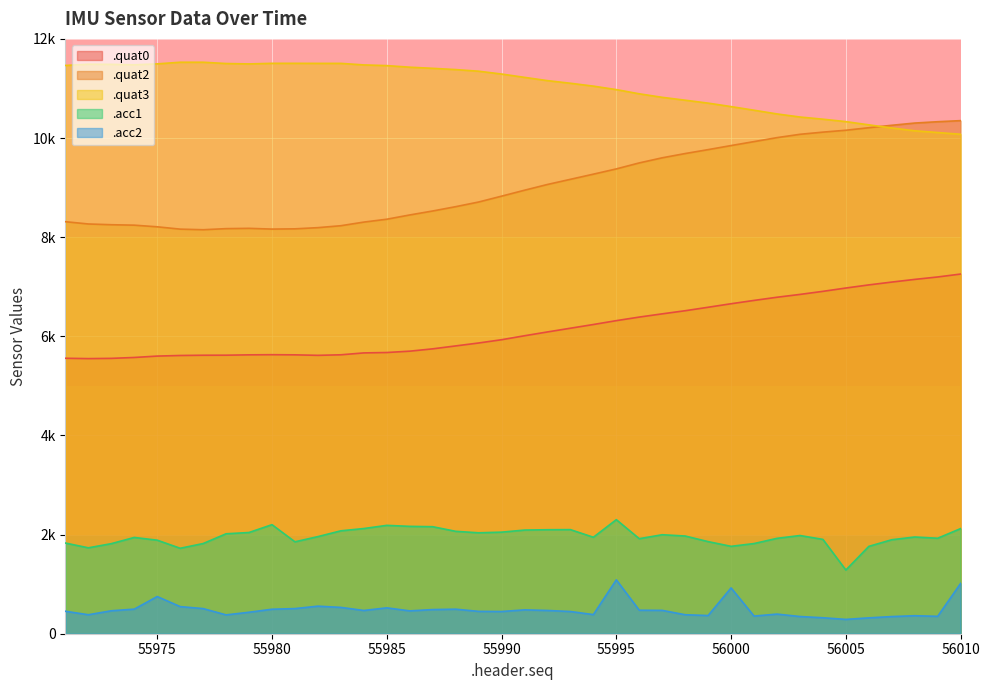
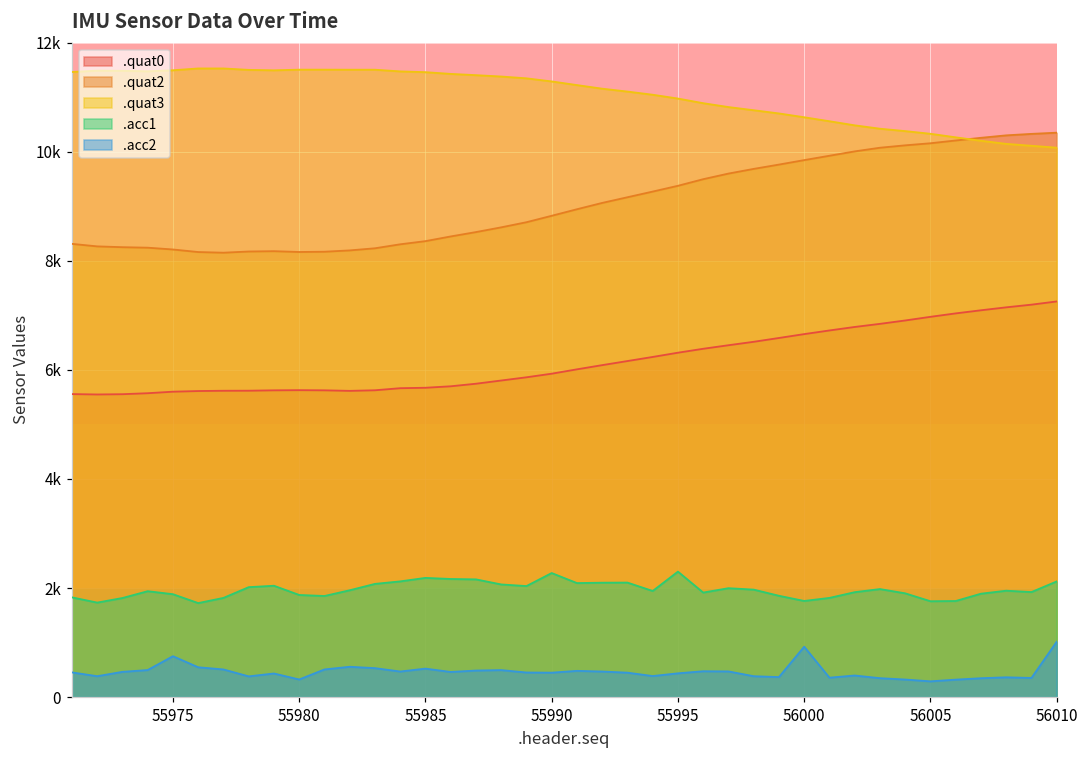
.acc1, 55980: 2200 -> 1900
.acc2, 55980: 500 -> 300
.acc1, 55990: 2000 -> 2300
.acc2, 55995: 1100 -> 400
.acc1, 56005: 1300 -> 1800
